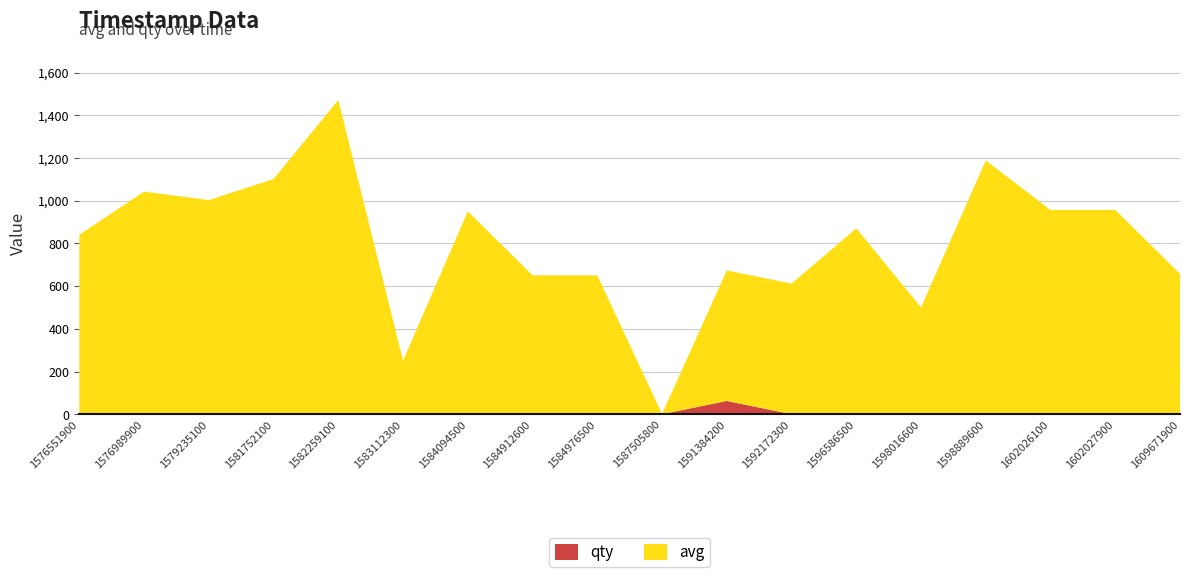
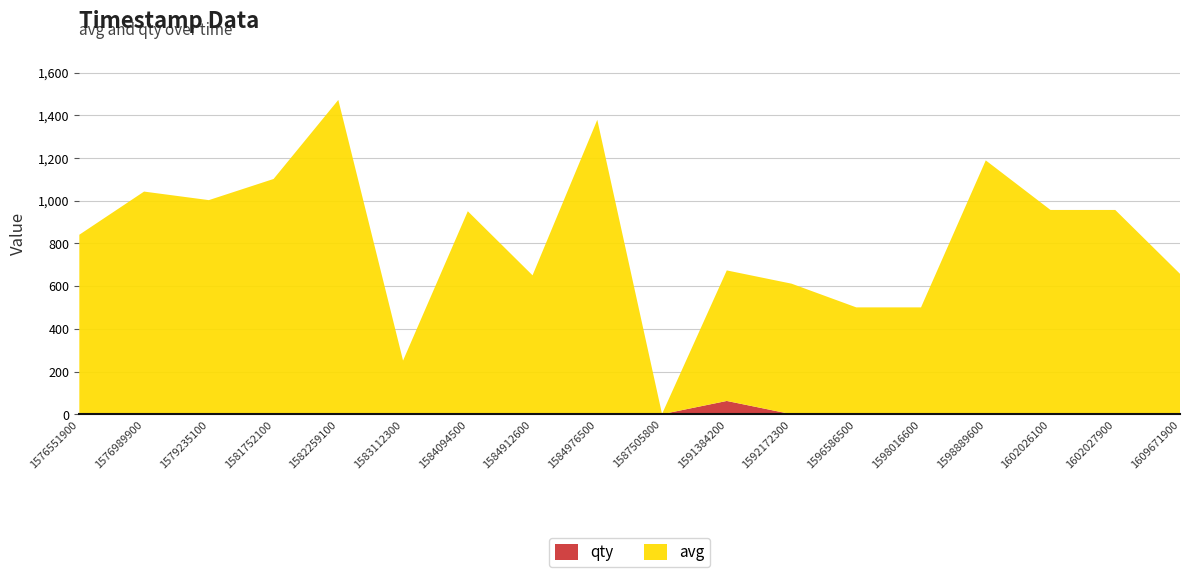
avg, 1584976500: 650 -> 1,380
avg, 1596586500: 870 -> 500
